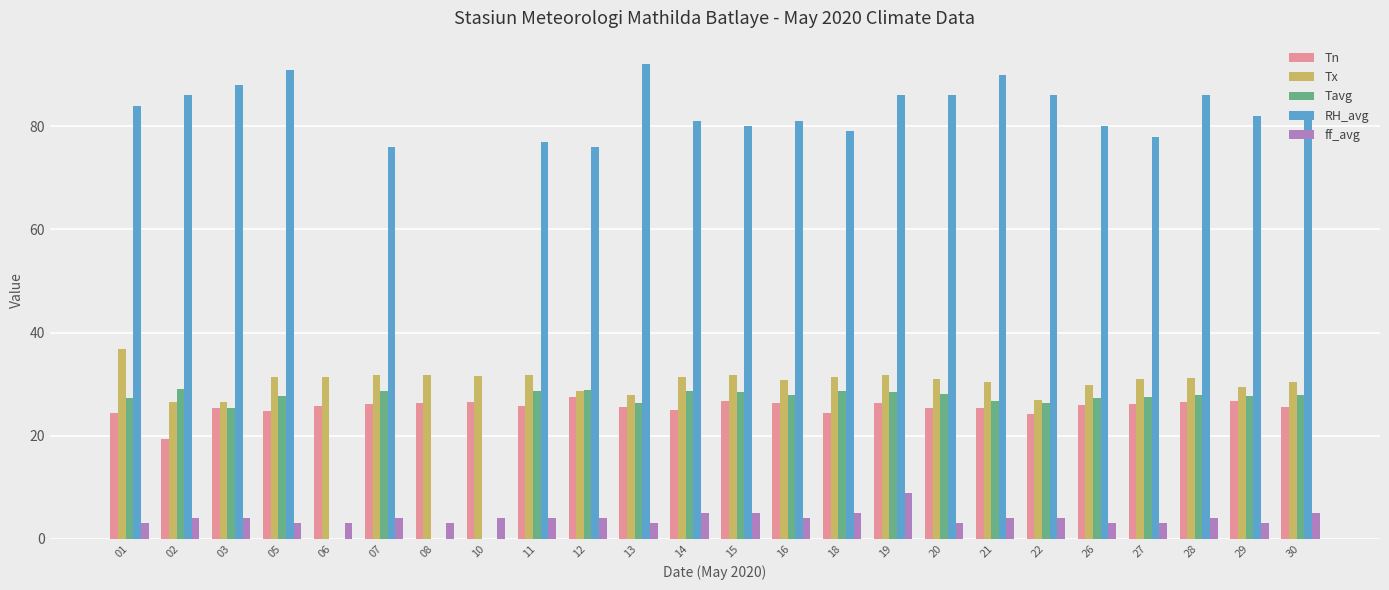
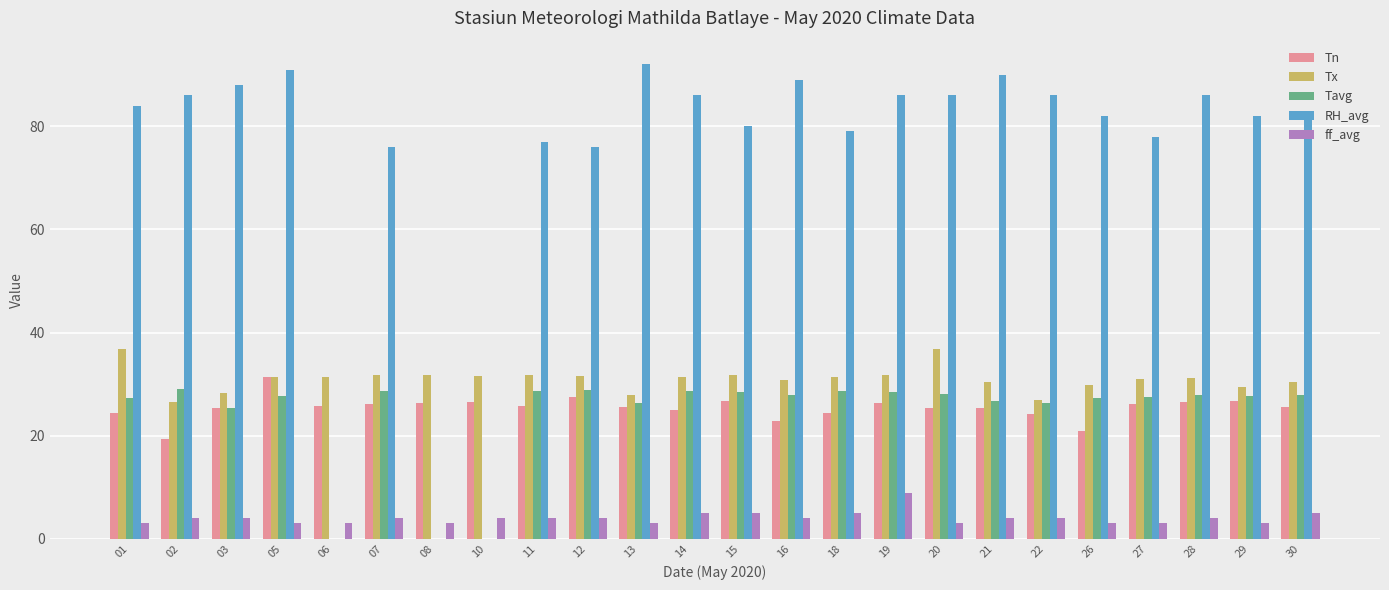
Tx, 03: 27 -> 28
Tn, 05: 25 -> 31
Tx, 12: 29 -> 32
RH_avg, 14: 81 -> 86
Tn, 16: 26 -> 23
RH_avg, 16: 81 -> 89
Tx, 20: 31 -> 37
Tn, 26: 26 -> 21
RH_avg, 26: 80 -> 82
